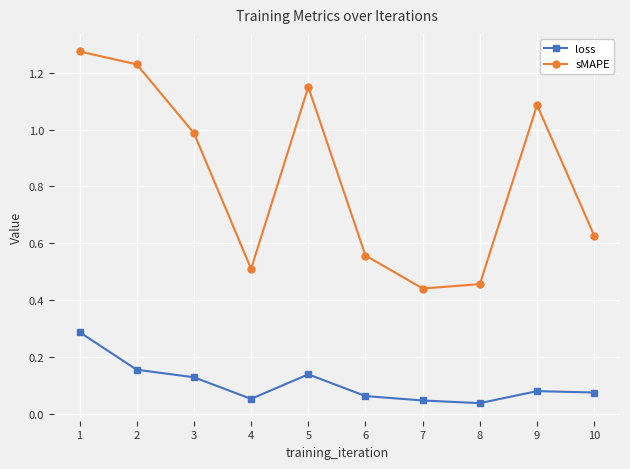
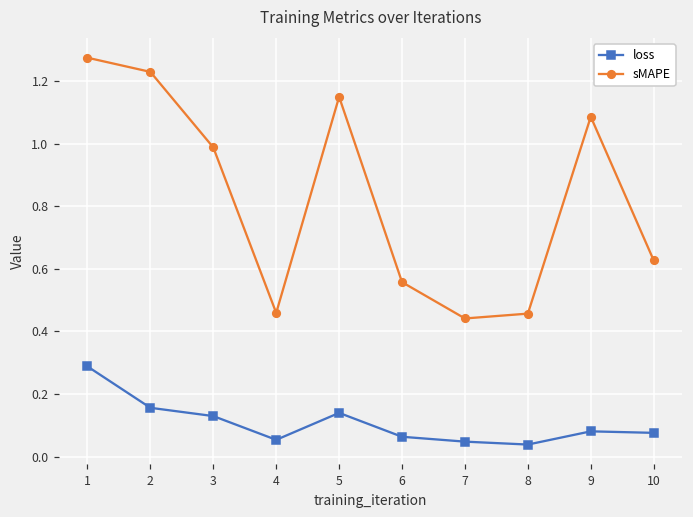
sMAPE, 4: 0.51 -> 0.46
